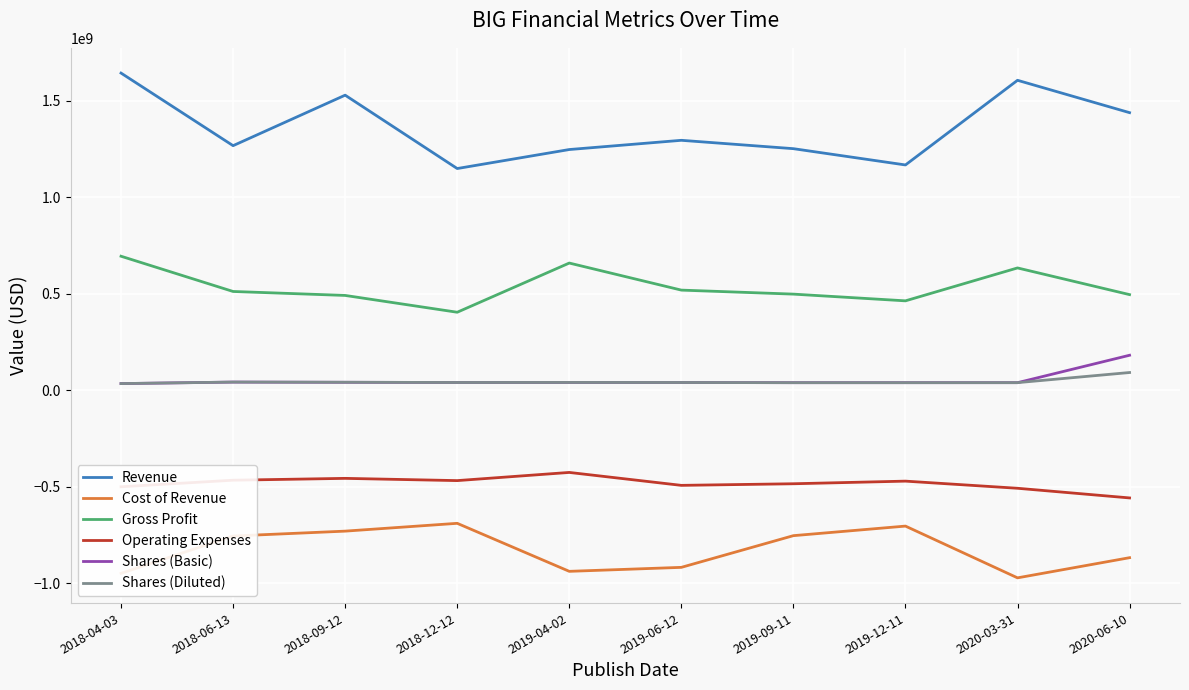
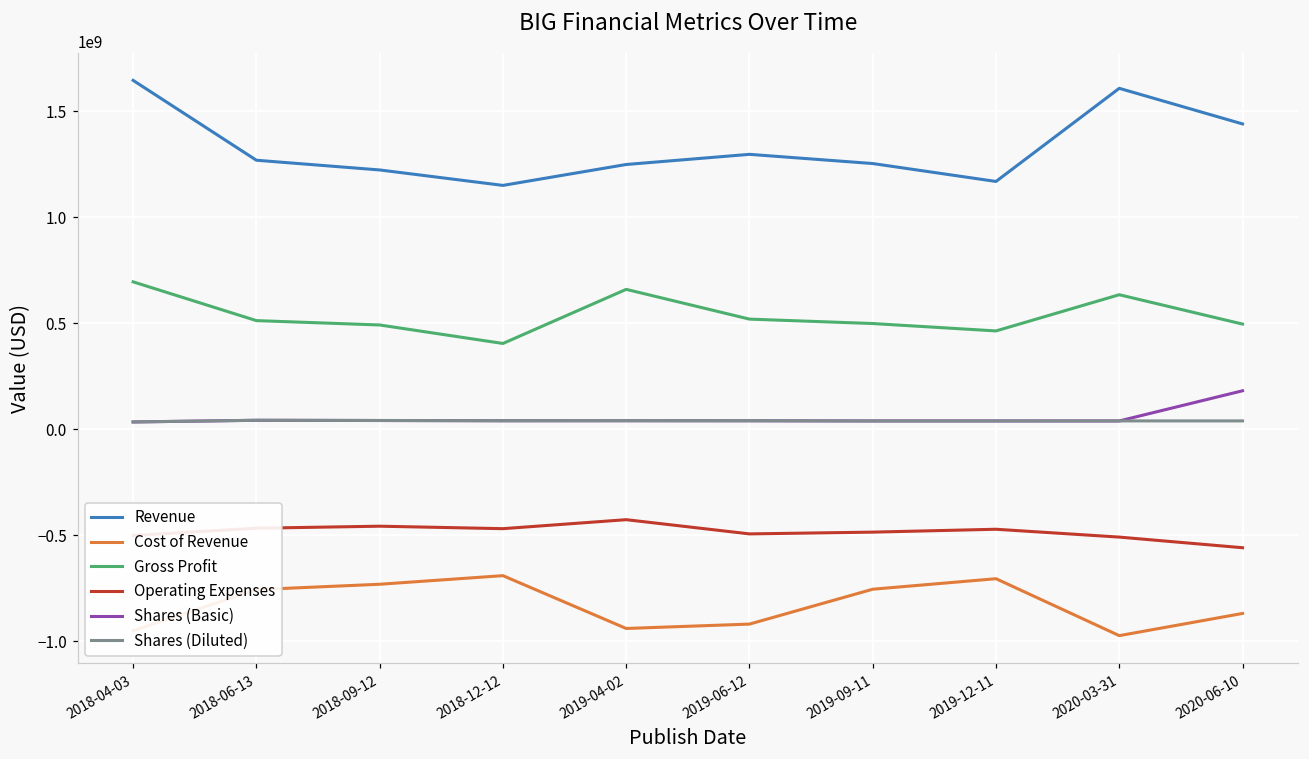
Revenue, 2018-09-12: 1530000000 -> 1220000000
Shares (Diluted), 2020-06-10: 90000000 -> 40000000
